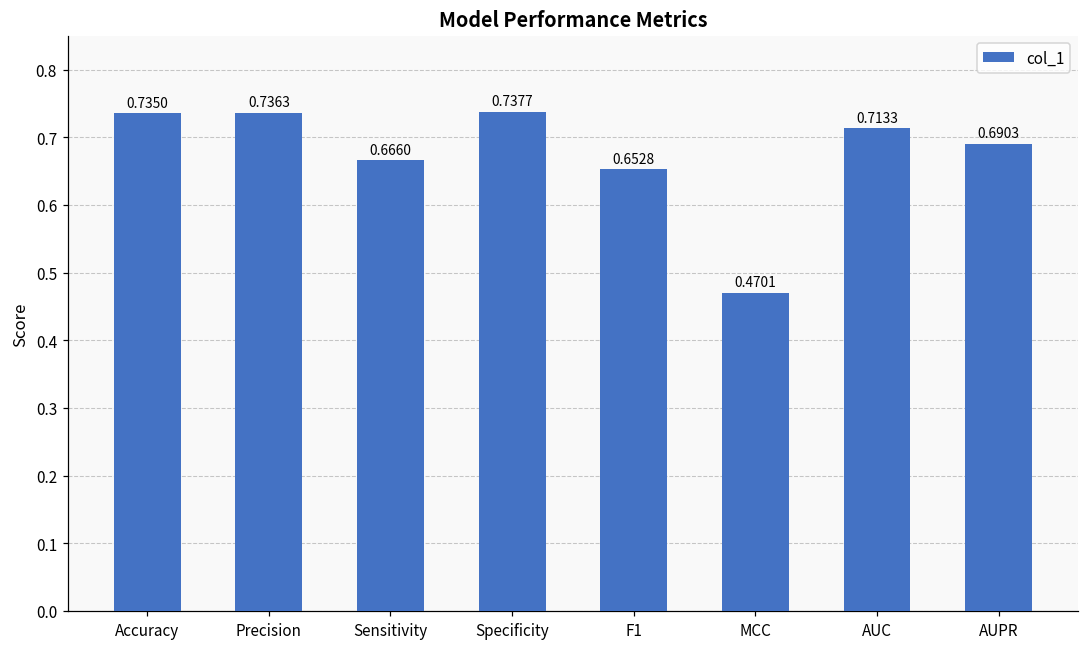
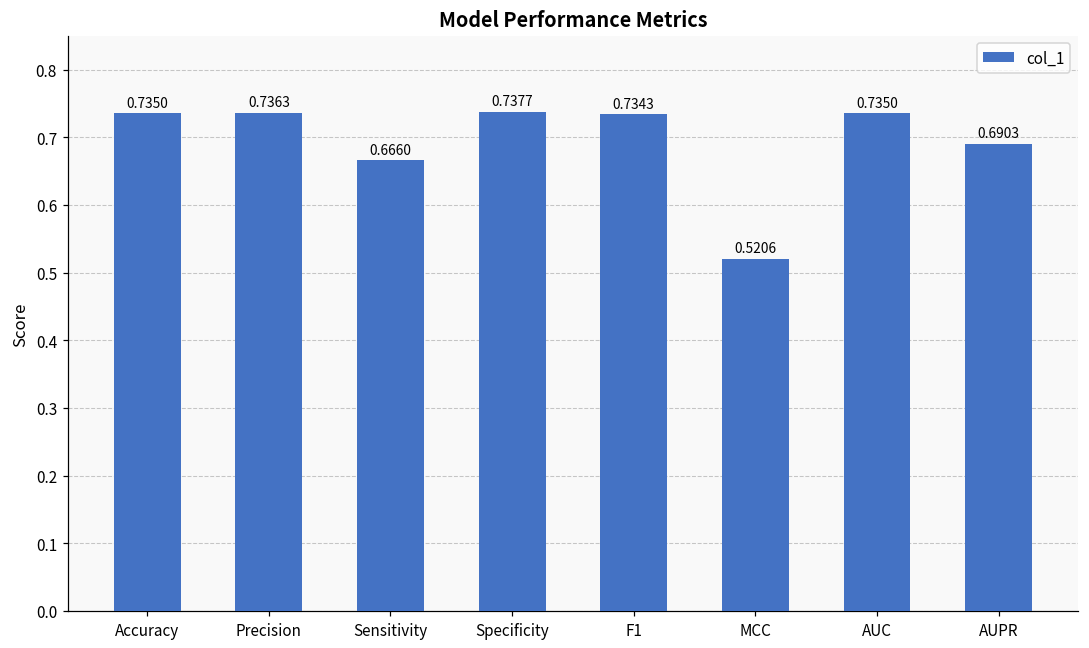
F1: 0.6528 -> 0.7343
MCC: 0.4701 -> 0.5206
AUC: 0.7133 -> 0.7350
